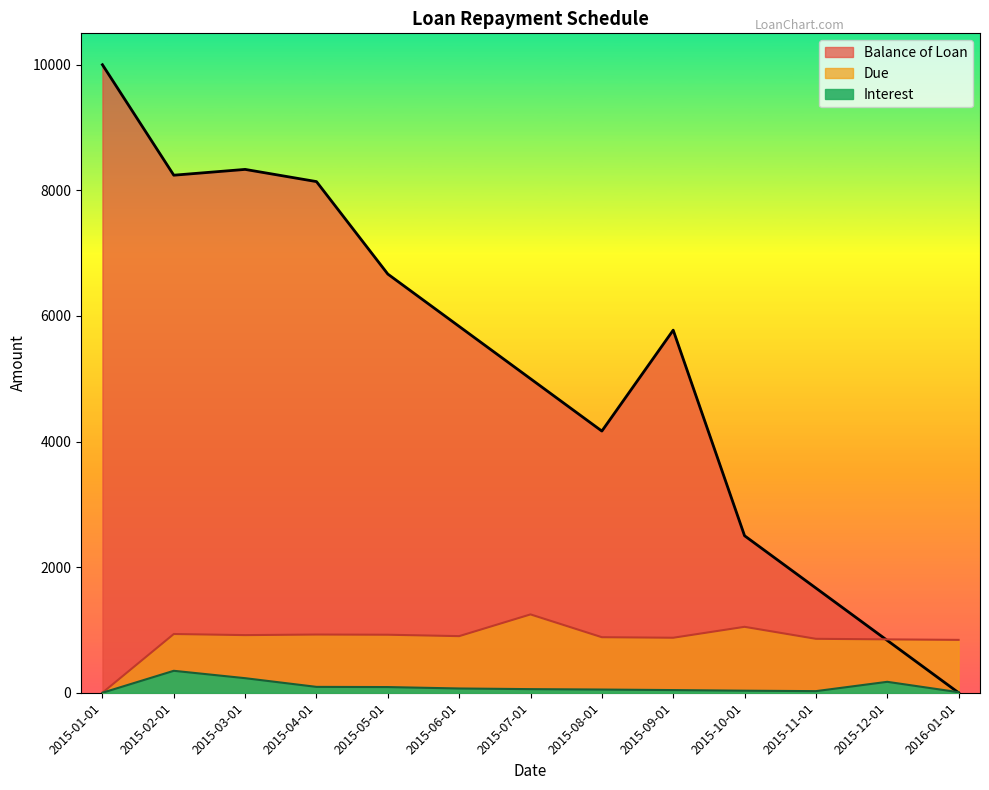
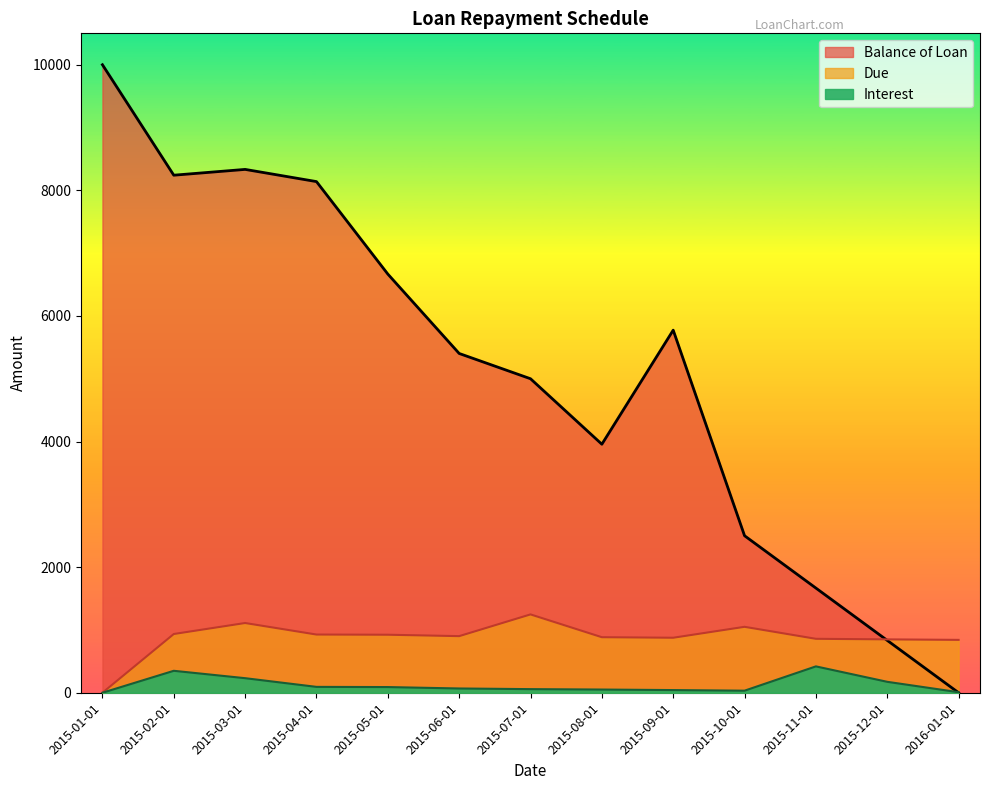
Due, 2015-03-01: 900 -> 1100
Balance of Loan, 2015-06-01: 5800 -> 5400
Balance of Loan, 2015-08-01: 4200 -> 4000
Interest, 2015-11-01: 0 -> 400
